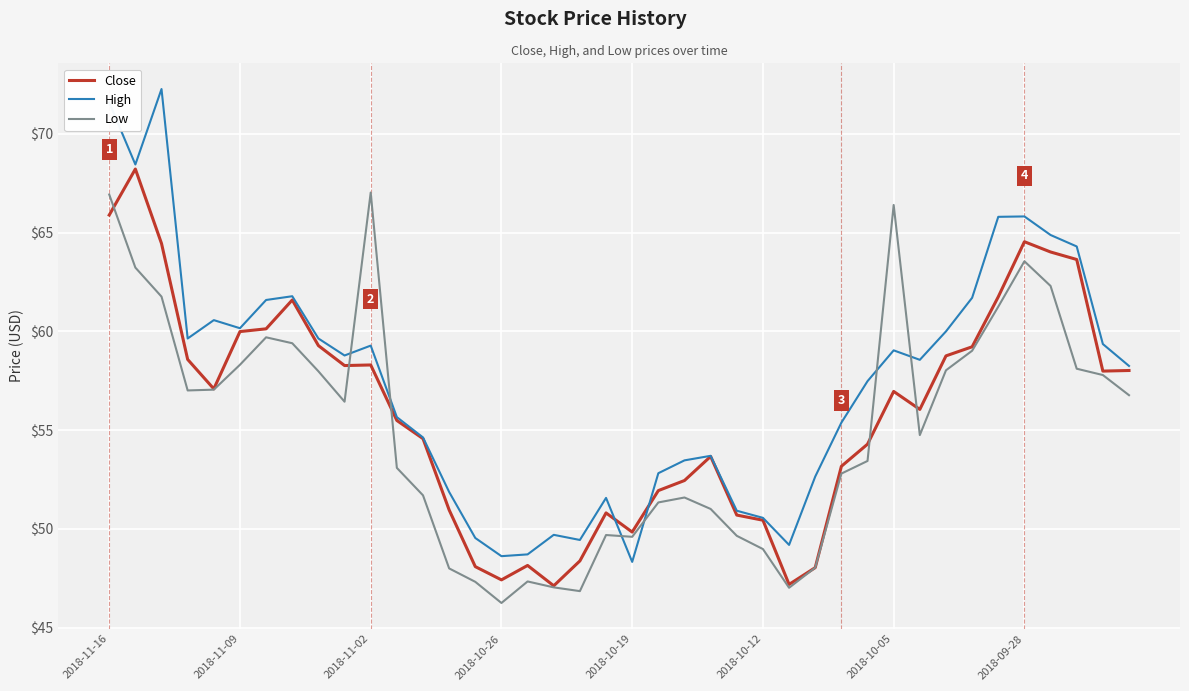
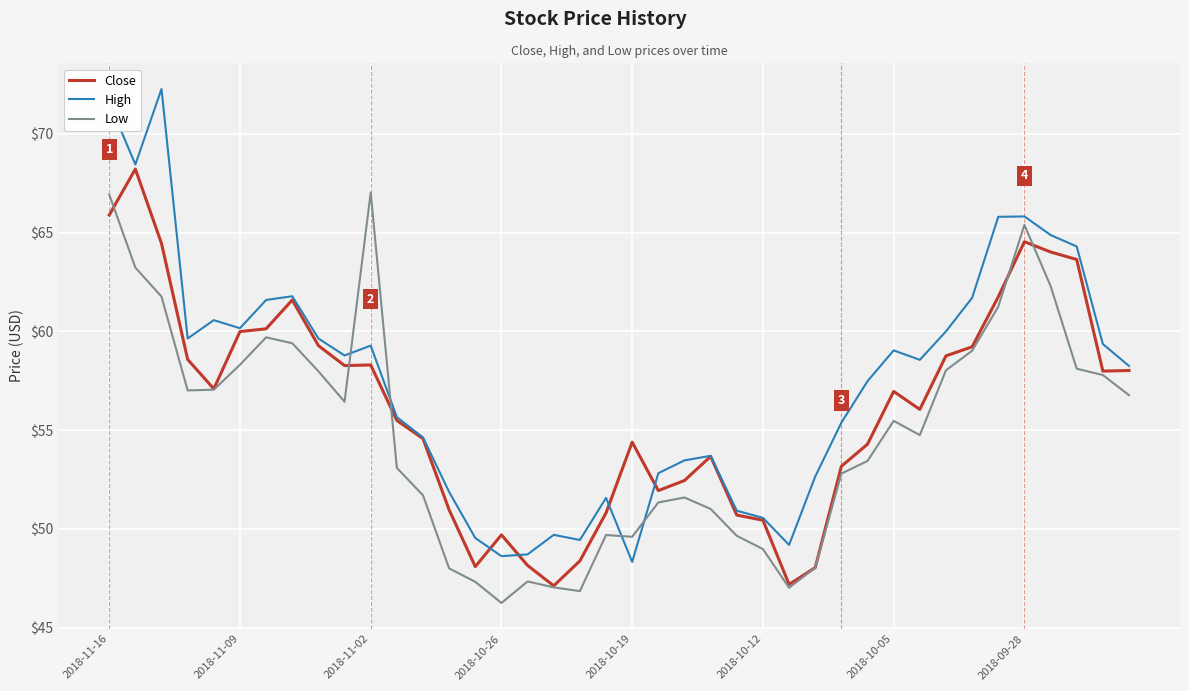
Close, 2018-10-26: $47.4 -> $49.7
Close, 2018-10-19: $49.8 -> $54.4
Low, 2018-10-05: $66.4 -> $55.5
Low, 2018-09-28: $63.6 -> $65.4
